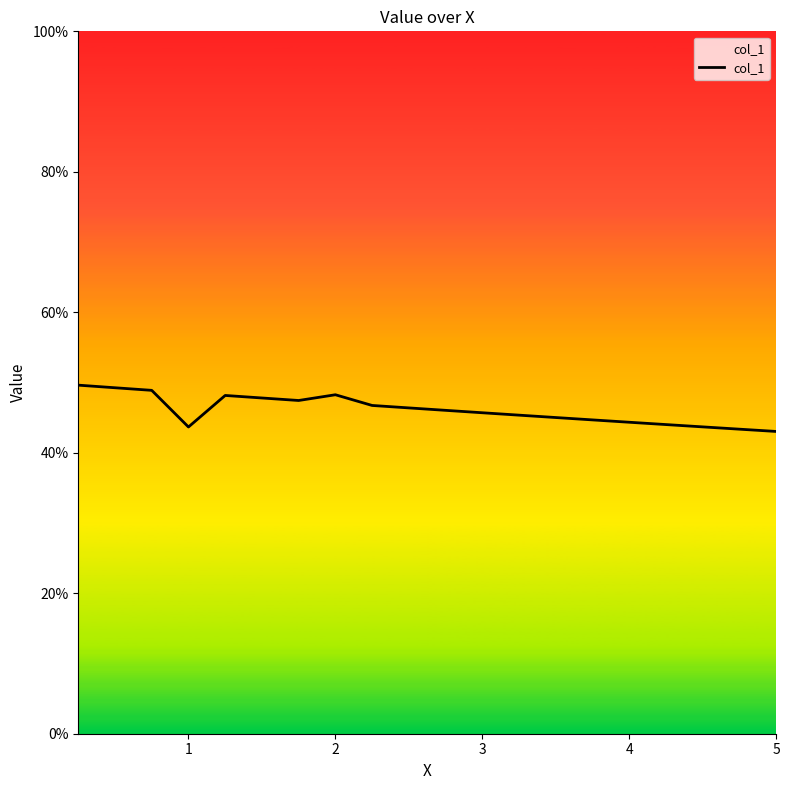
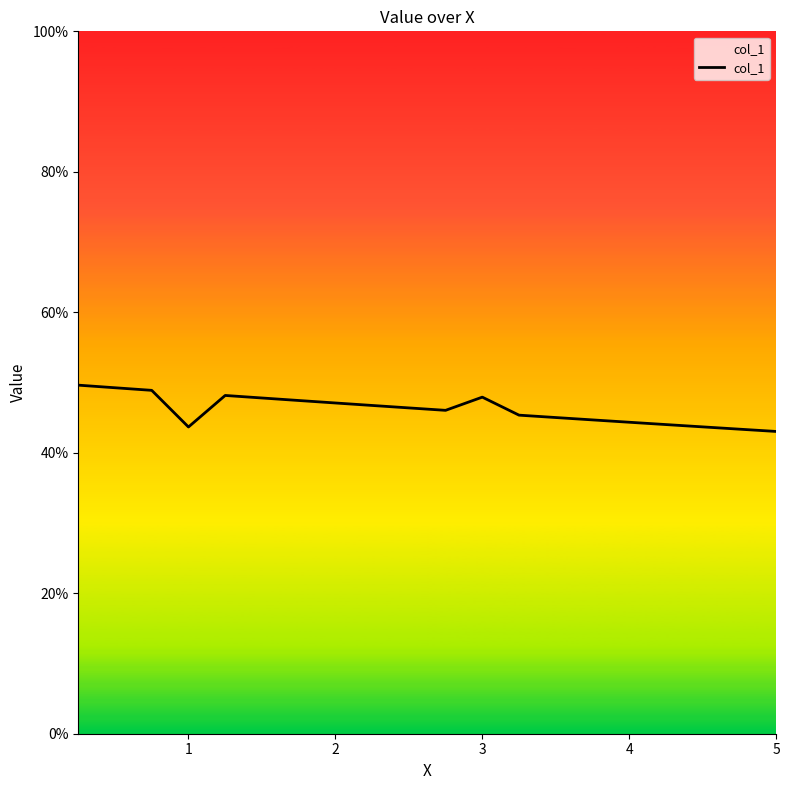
2: 48% -> 47%
3: 46% -> 48%
